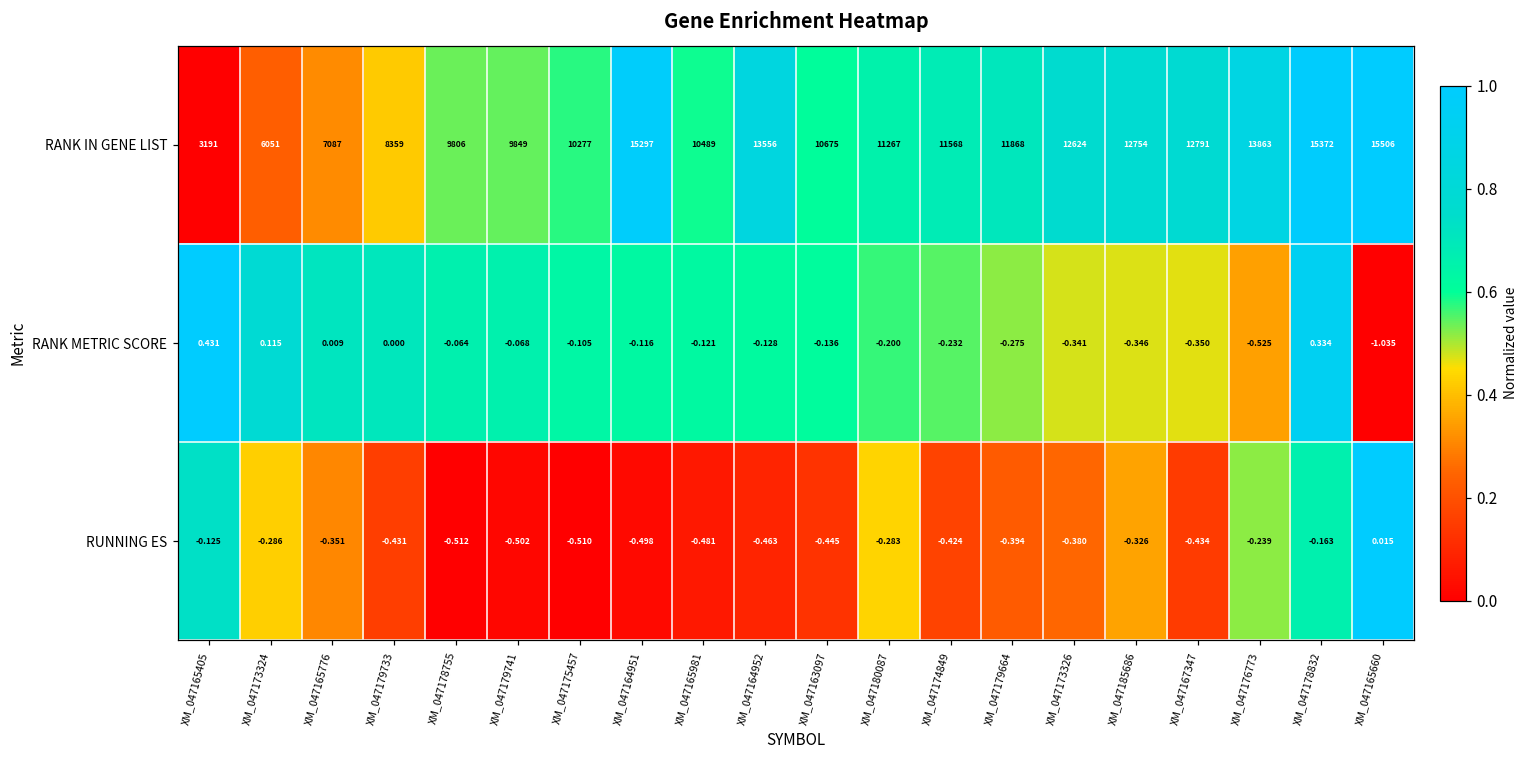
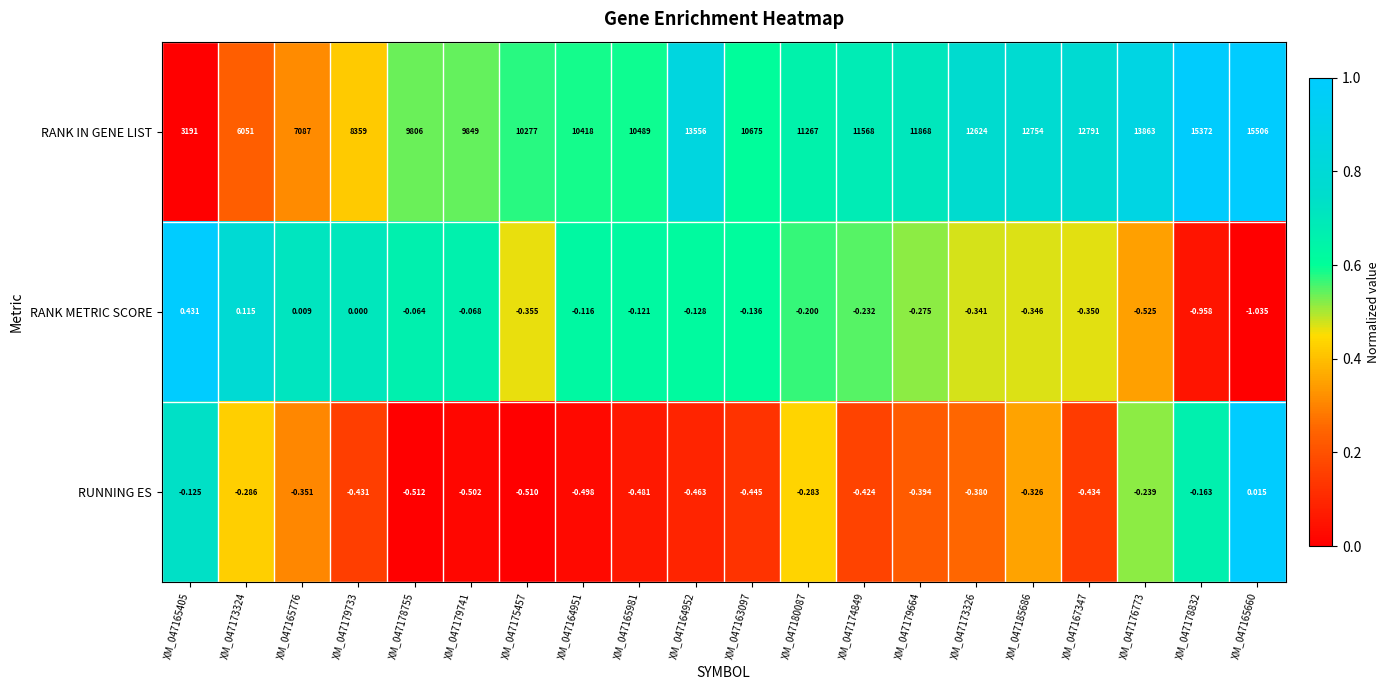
RANK IN GENE LIST, XM_047164951: 15297 -> 10418
RANK METRIC SCORE, XM_047175457: -0.105 -> -0.355
RANK METRIC SCORE, XM_047178832: 0.334 -> -0.958
